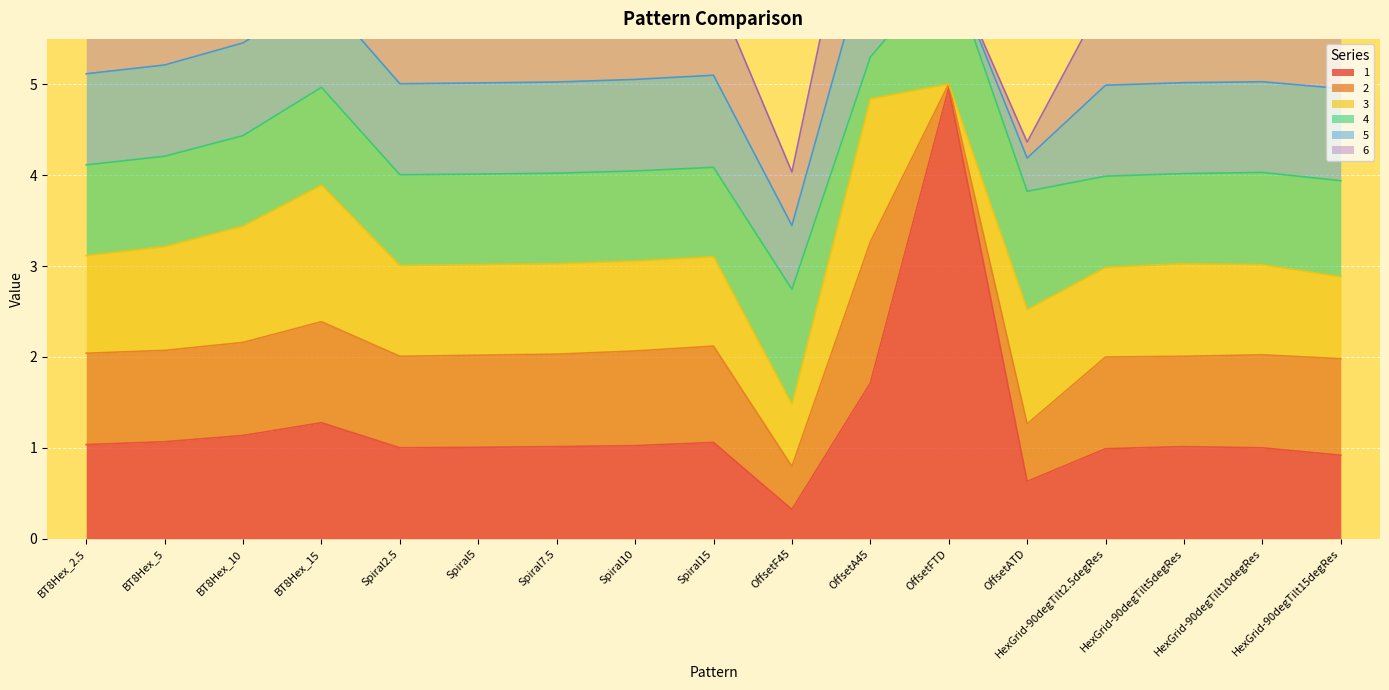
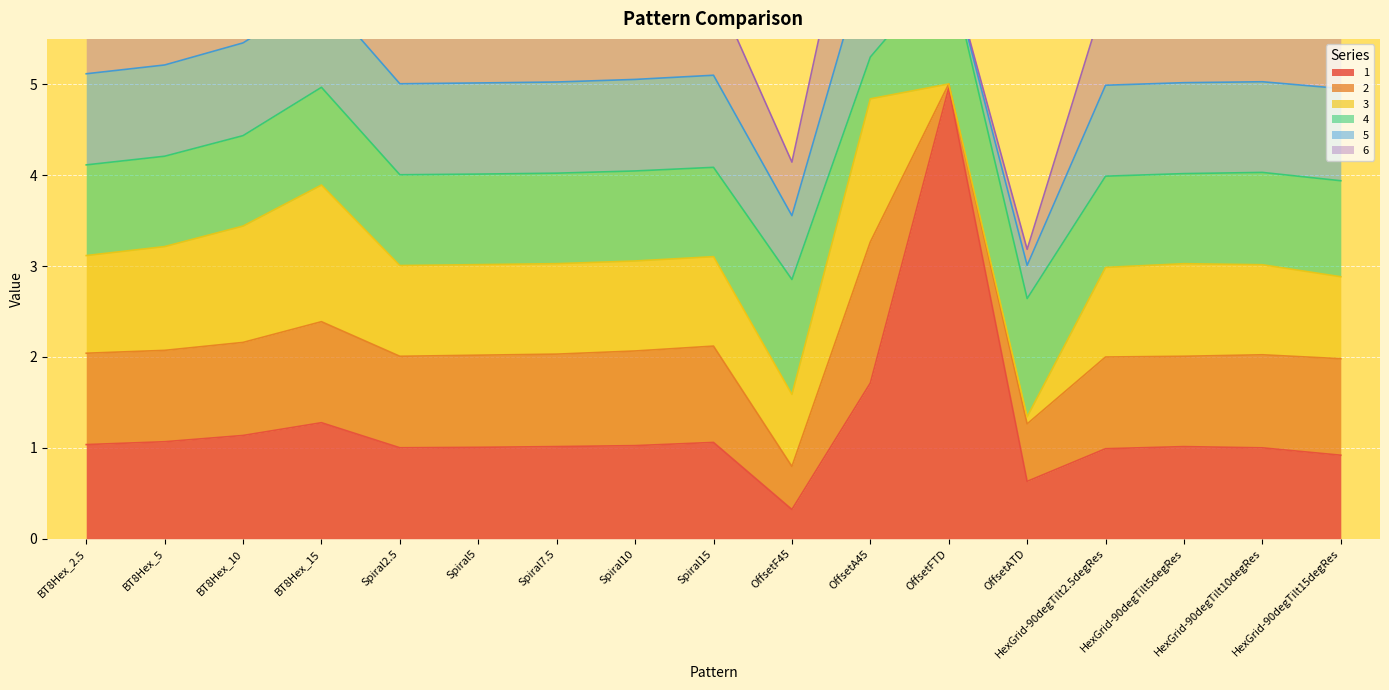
3, OffsetF45: 0.7 -> 0.8
3, OffsetATD: 1.3 -> 0.1
